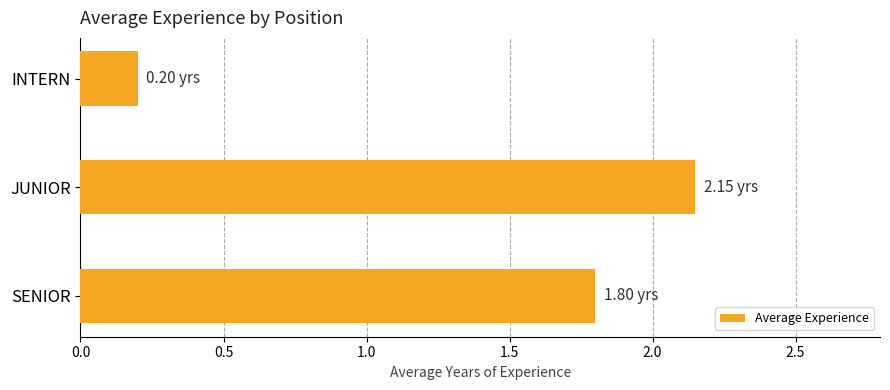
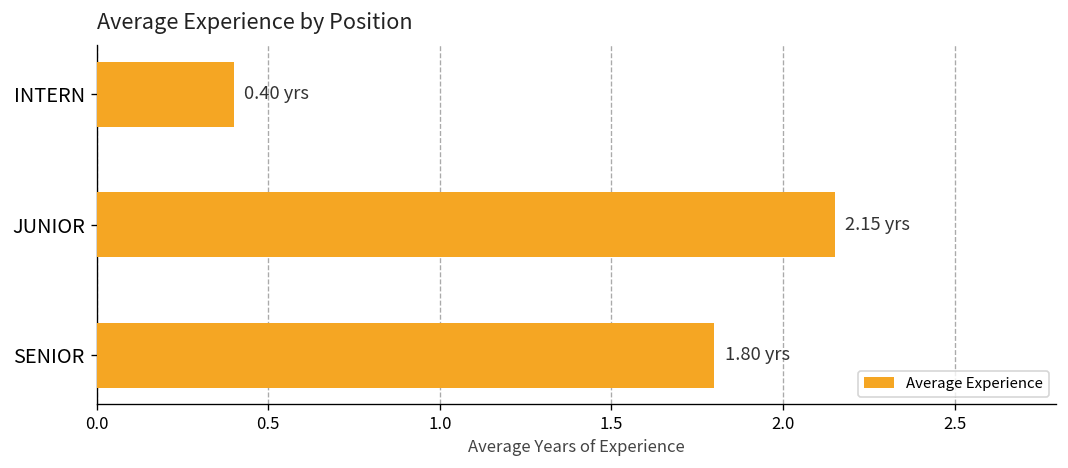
INTERN: 0.20 -> 0.40
